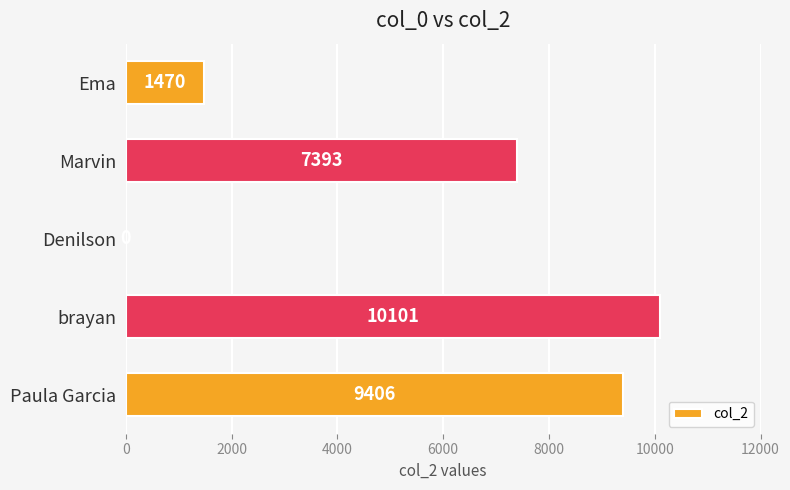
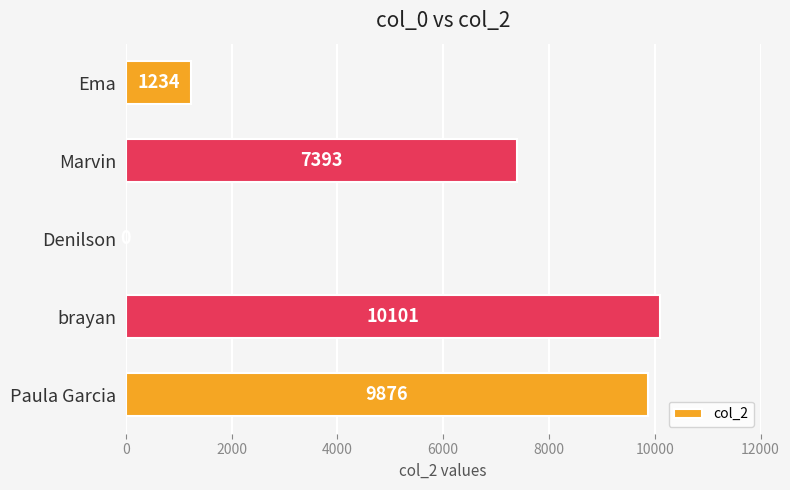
Ema: 1470 -> 1234
Paula Garcia: 9406 -> 9876
